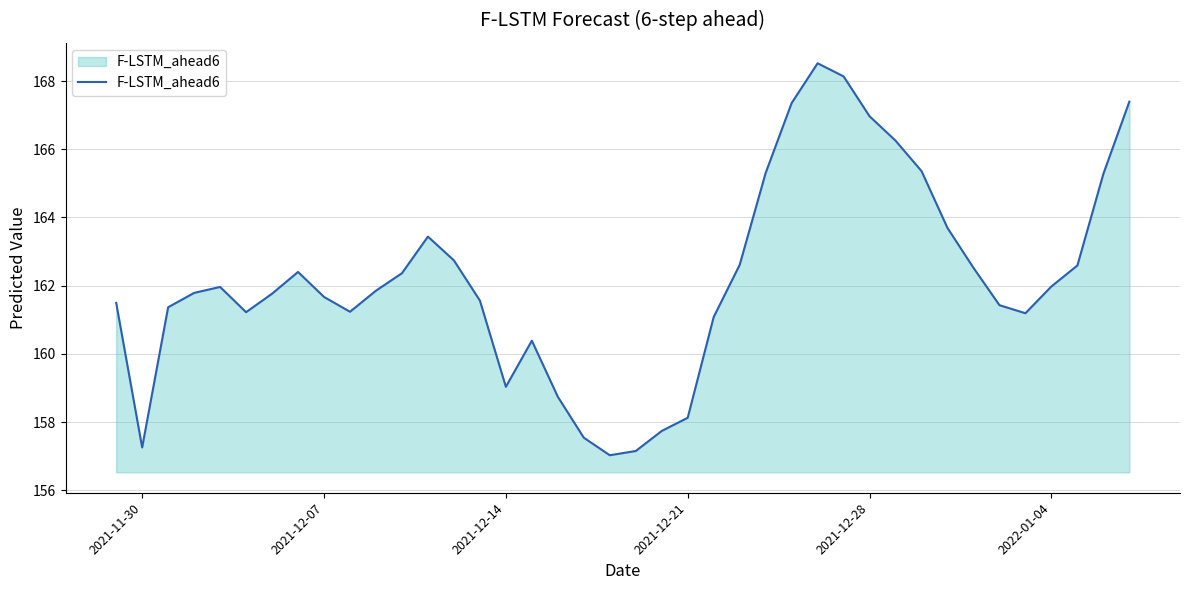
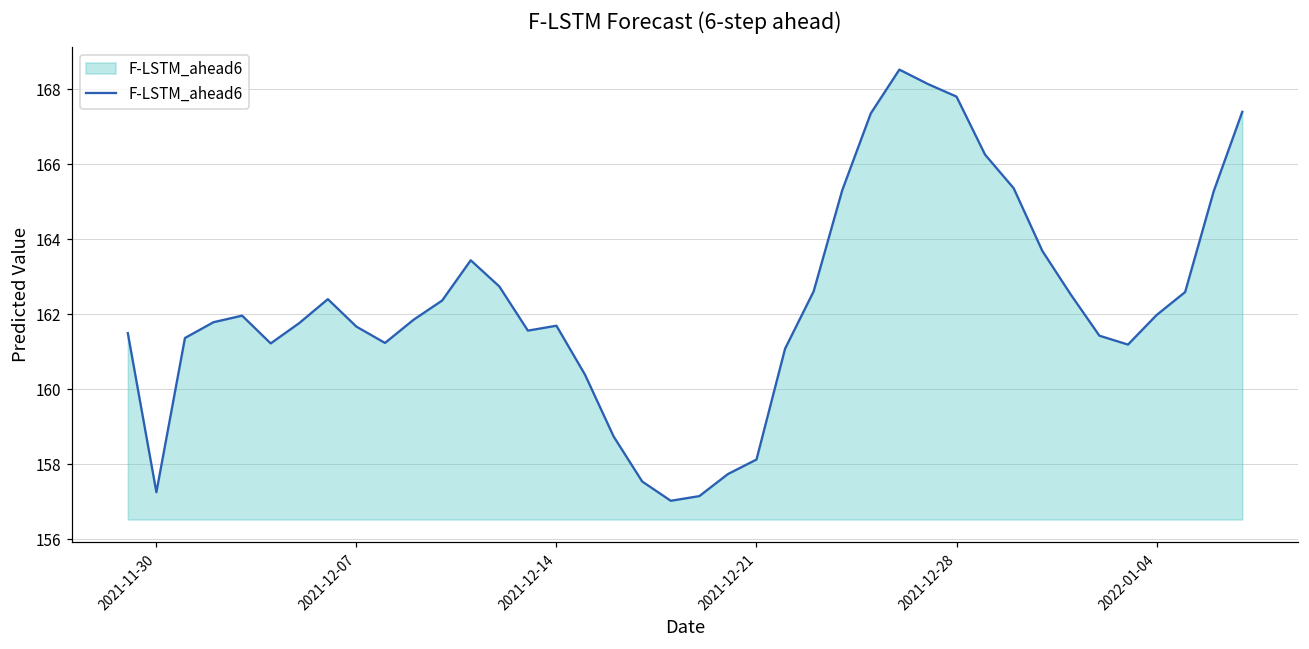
2021-12-14: 159.0 -> 161.7
2021-12-28: 167.0 -> 167.8
